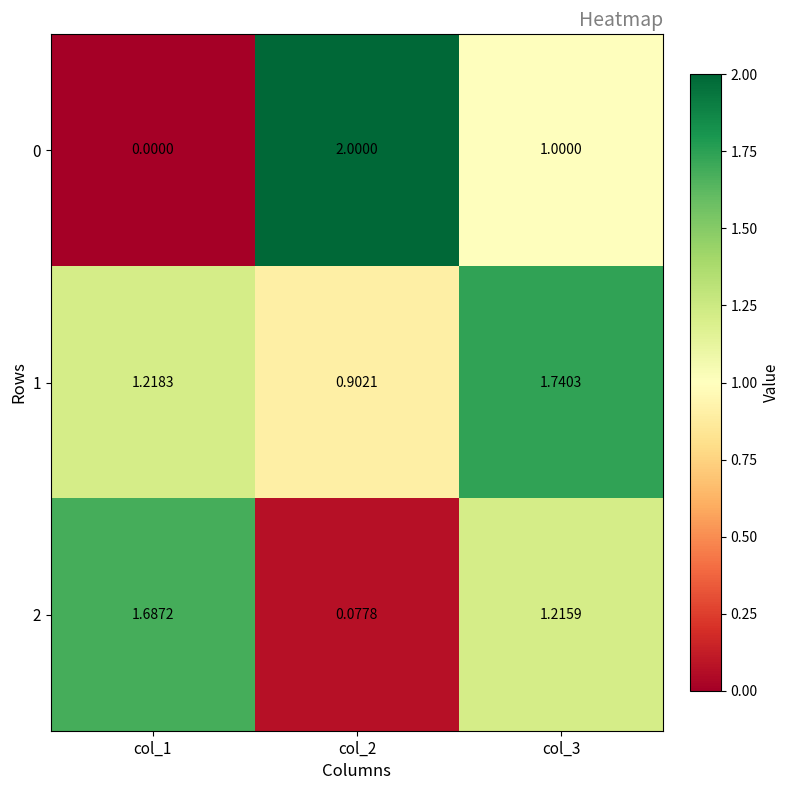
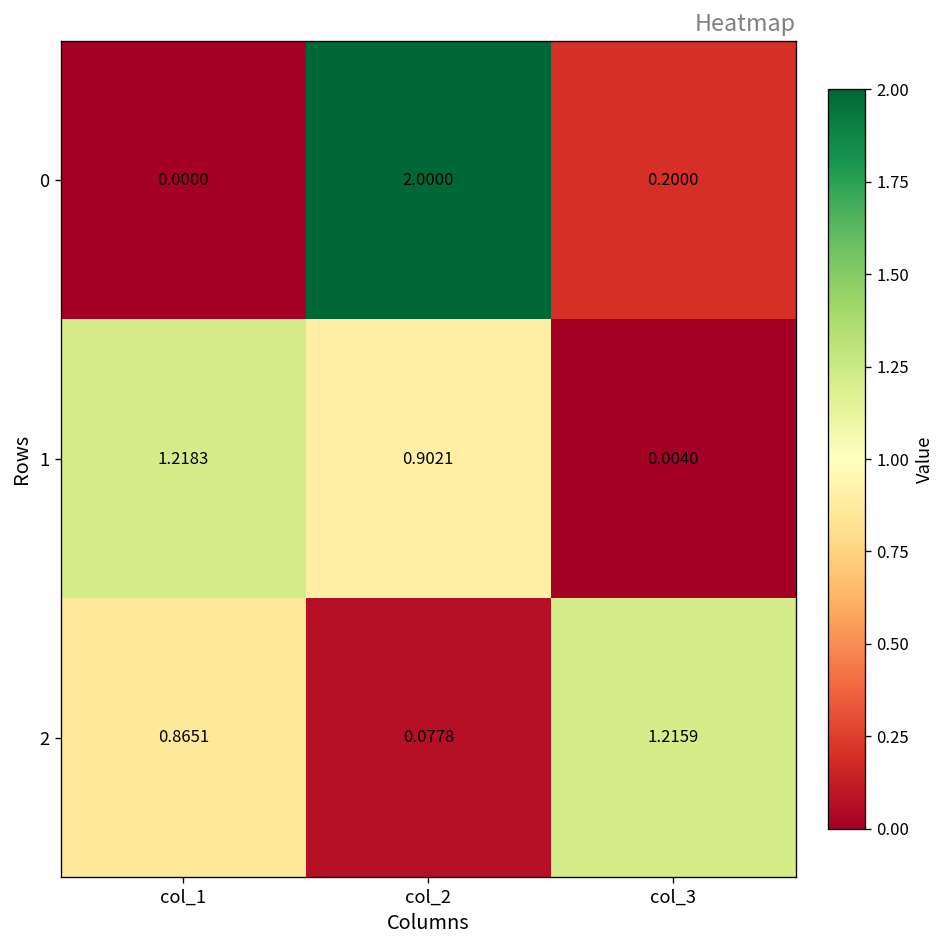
0, col_3: 1.0000 -> 0.2000
1, col_3: 1.7403 -> 0.0040
2, col_1: 1.6872 -> 0.8651
